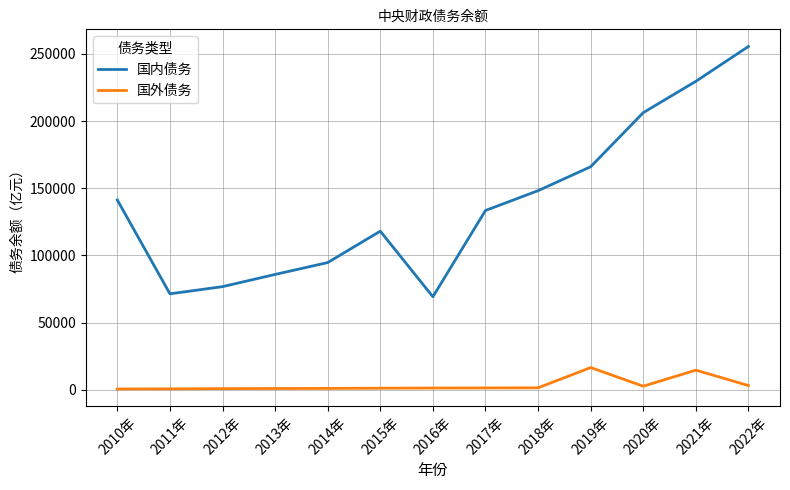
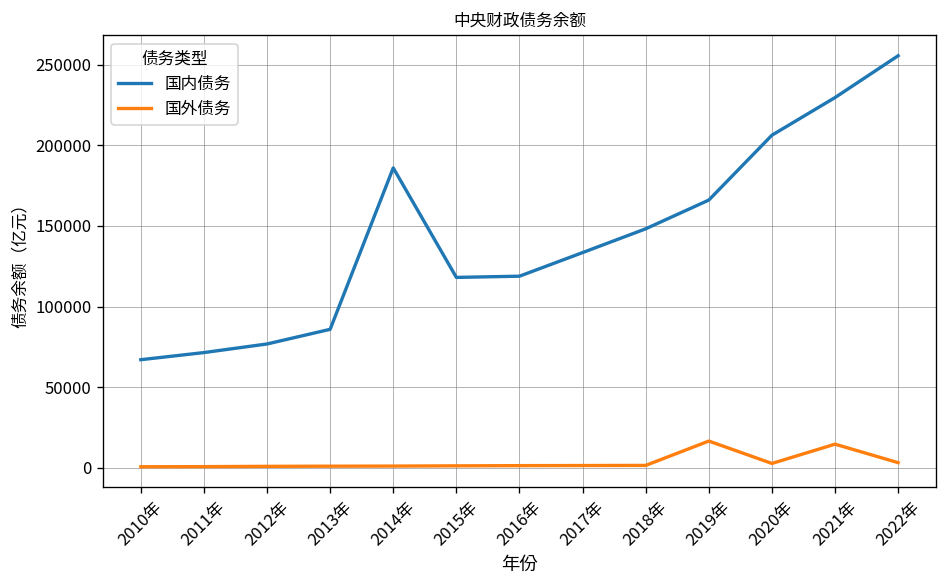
国内债务, 2010年: 141000 -> 67000
国内债务, 2014年: 95000 -> 186000
国内债务, 2016年: 69000 -> 119000
